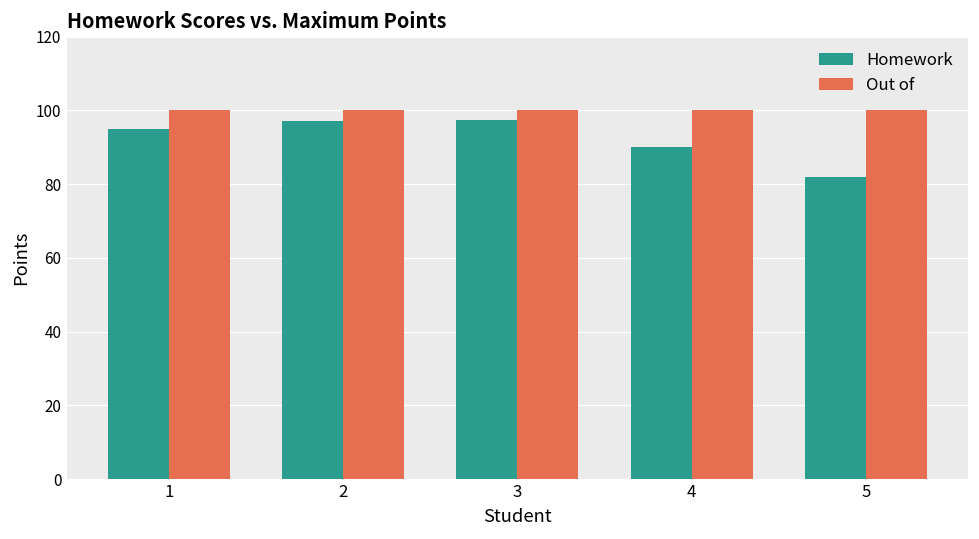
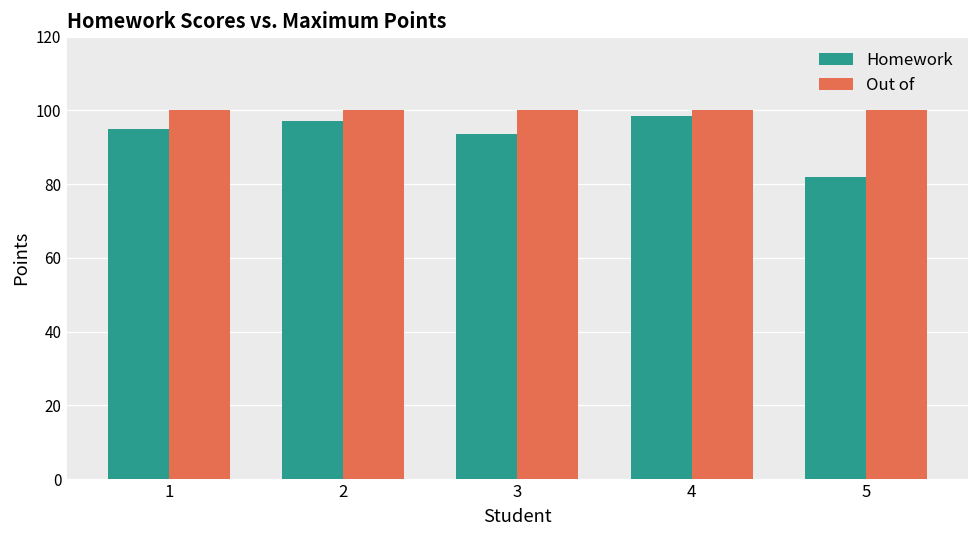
Homework, 3: 98 -> 94
Homework, 4: 90 -> 99
